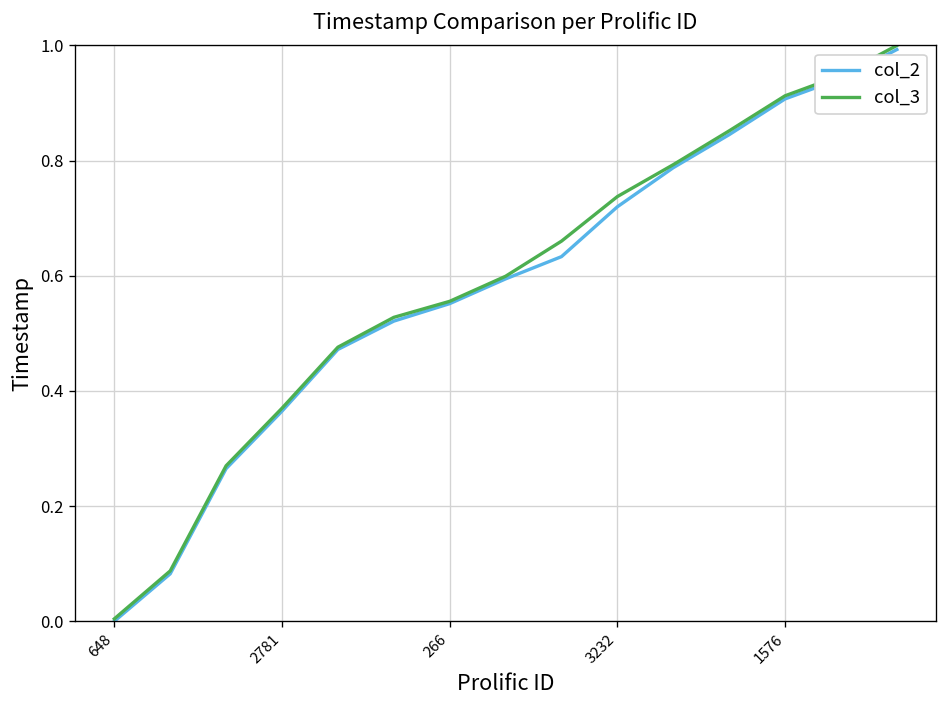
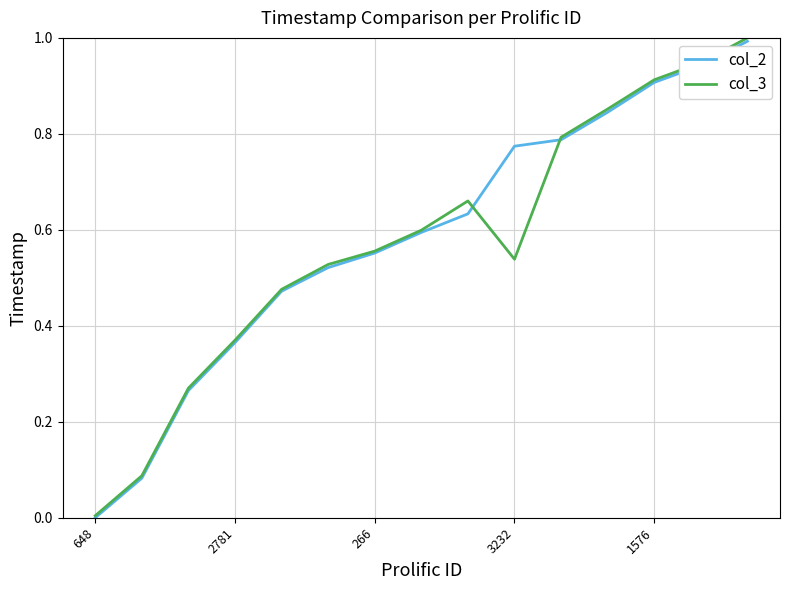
col_2, 3232: 0.72 -> 0.77
col_3, 3232: 0.74 -> 0.54
